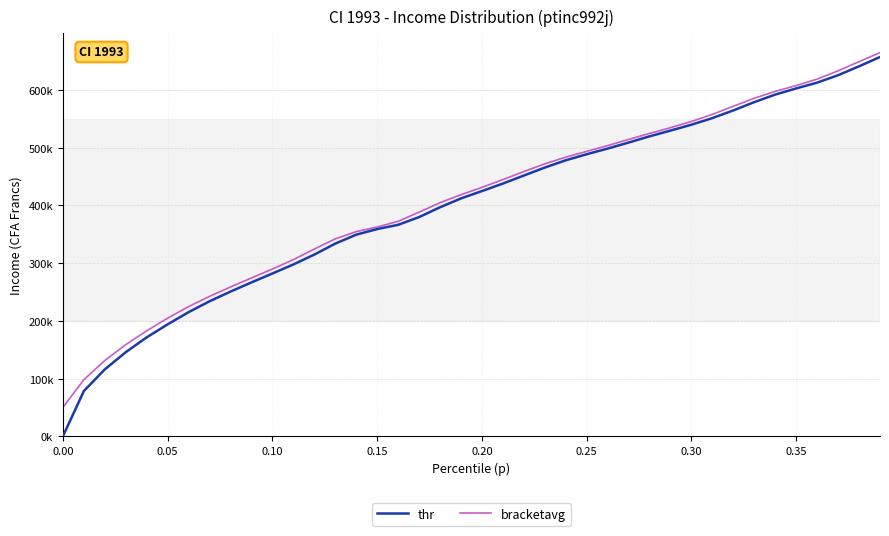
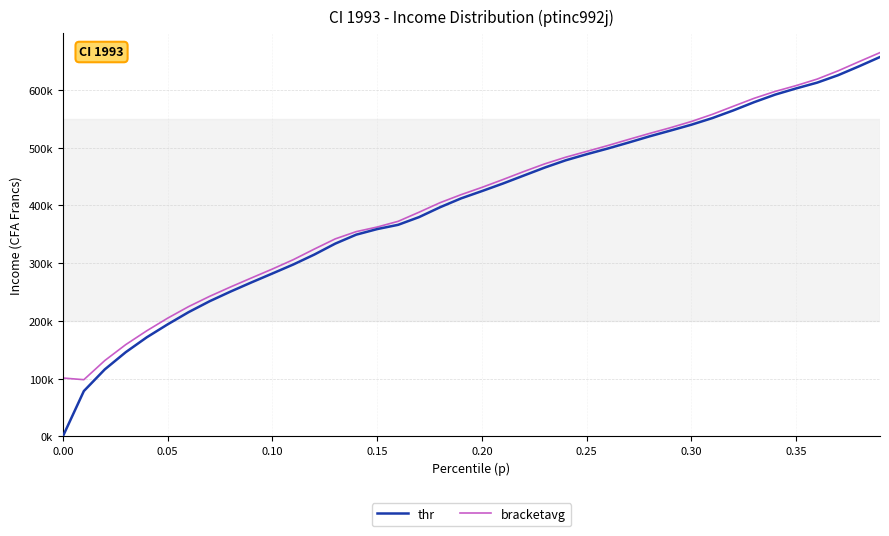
bracketavg, 0.00: 50000 -> 100000
